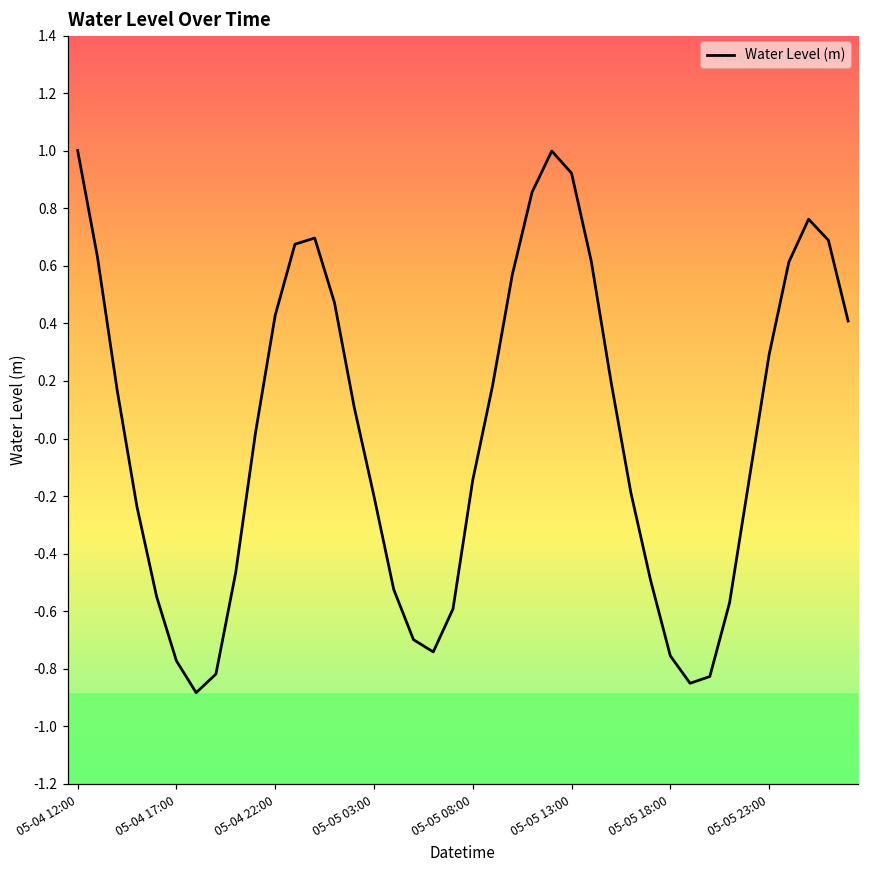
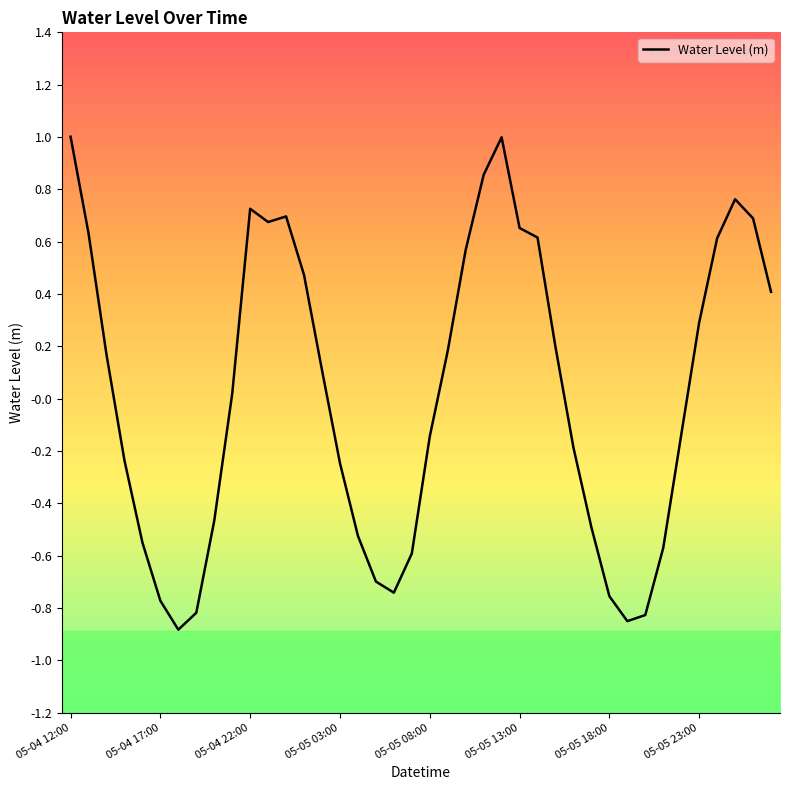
05-04 22:00: 0.43 -> 0.73
05-05 03:00: -0.20 -> -0.25
05-05 13:00: 0.92 -> 0.65
